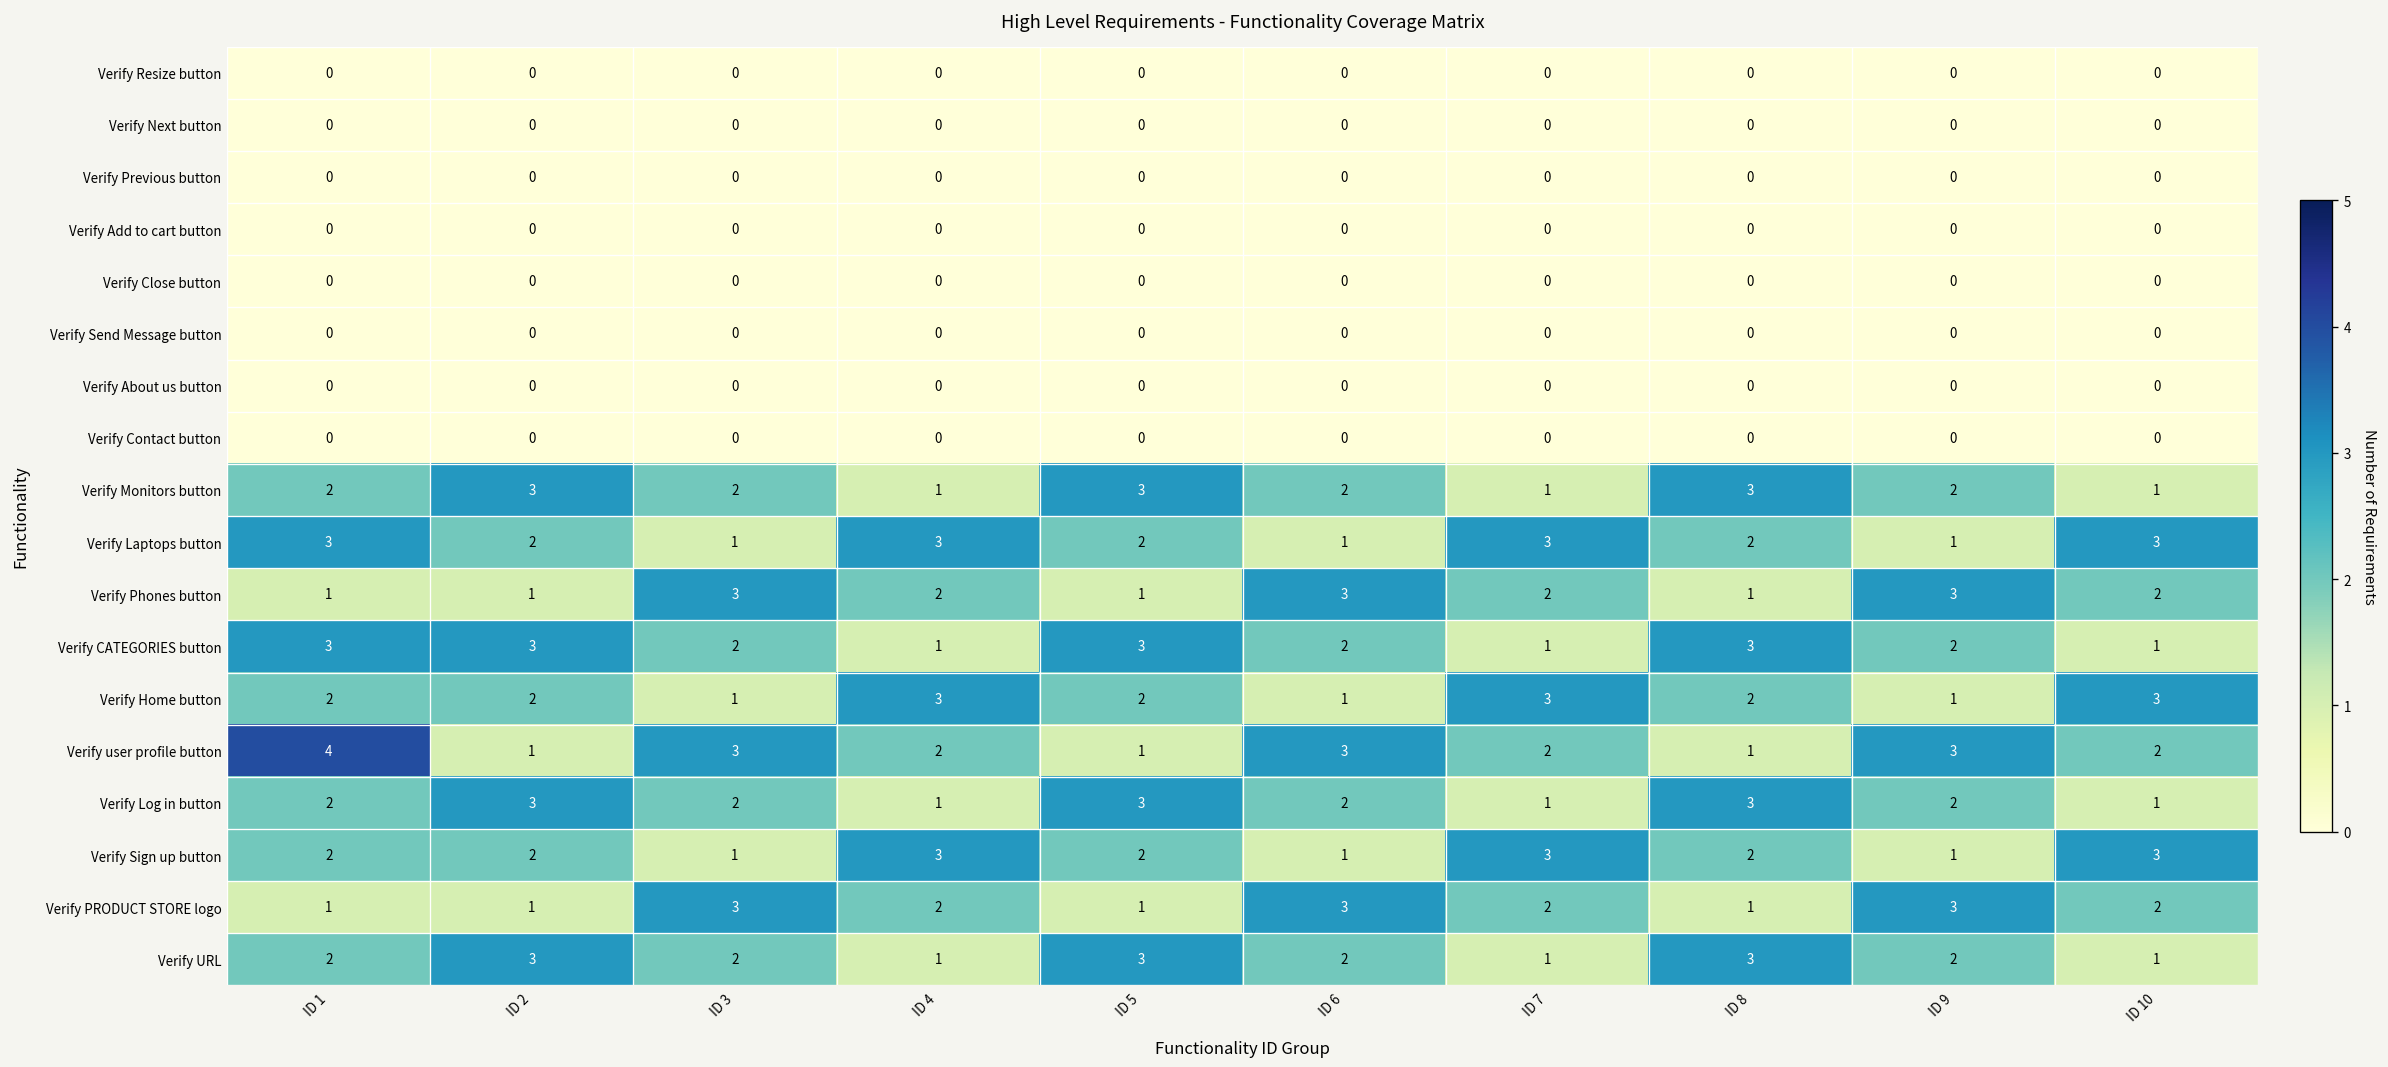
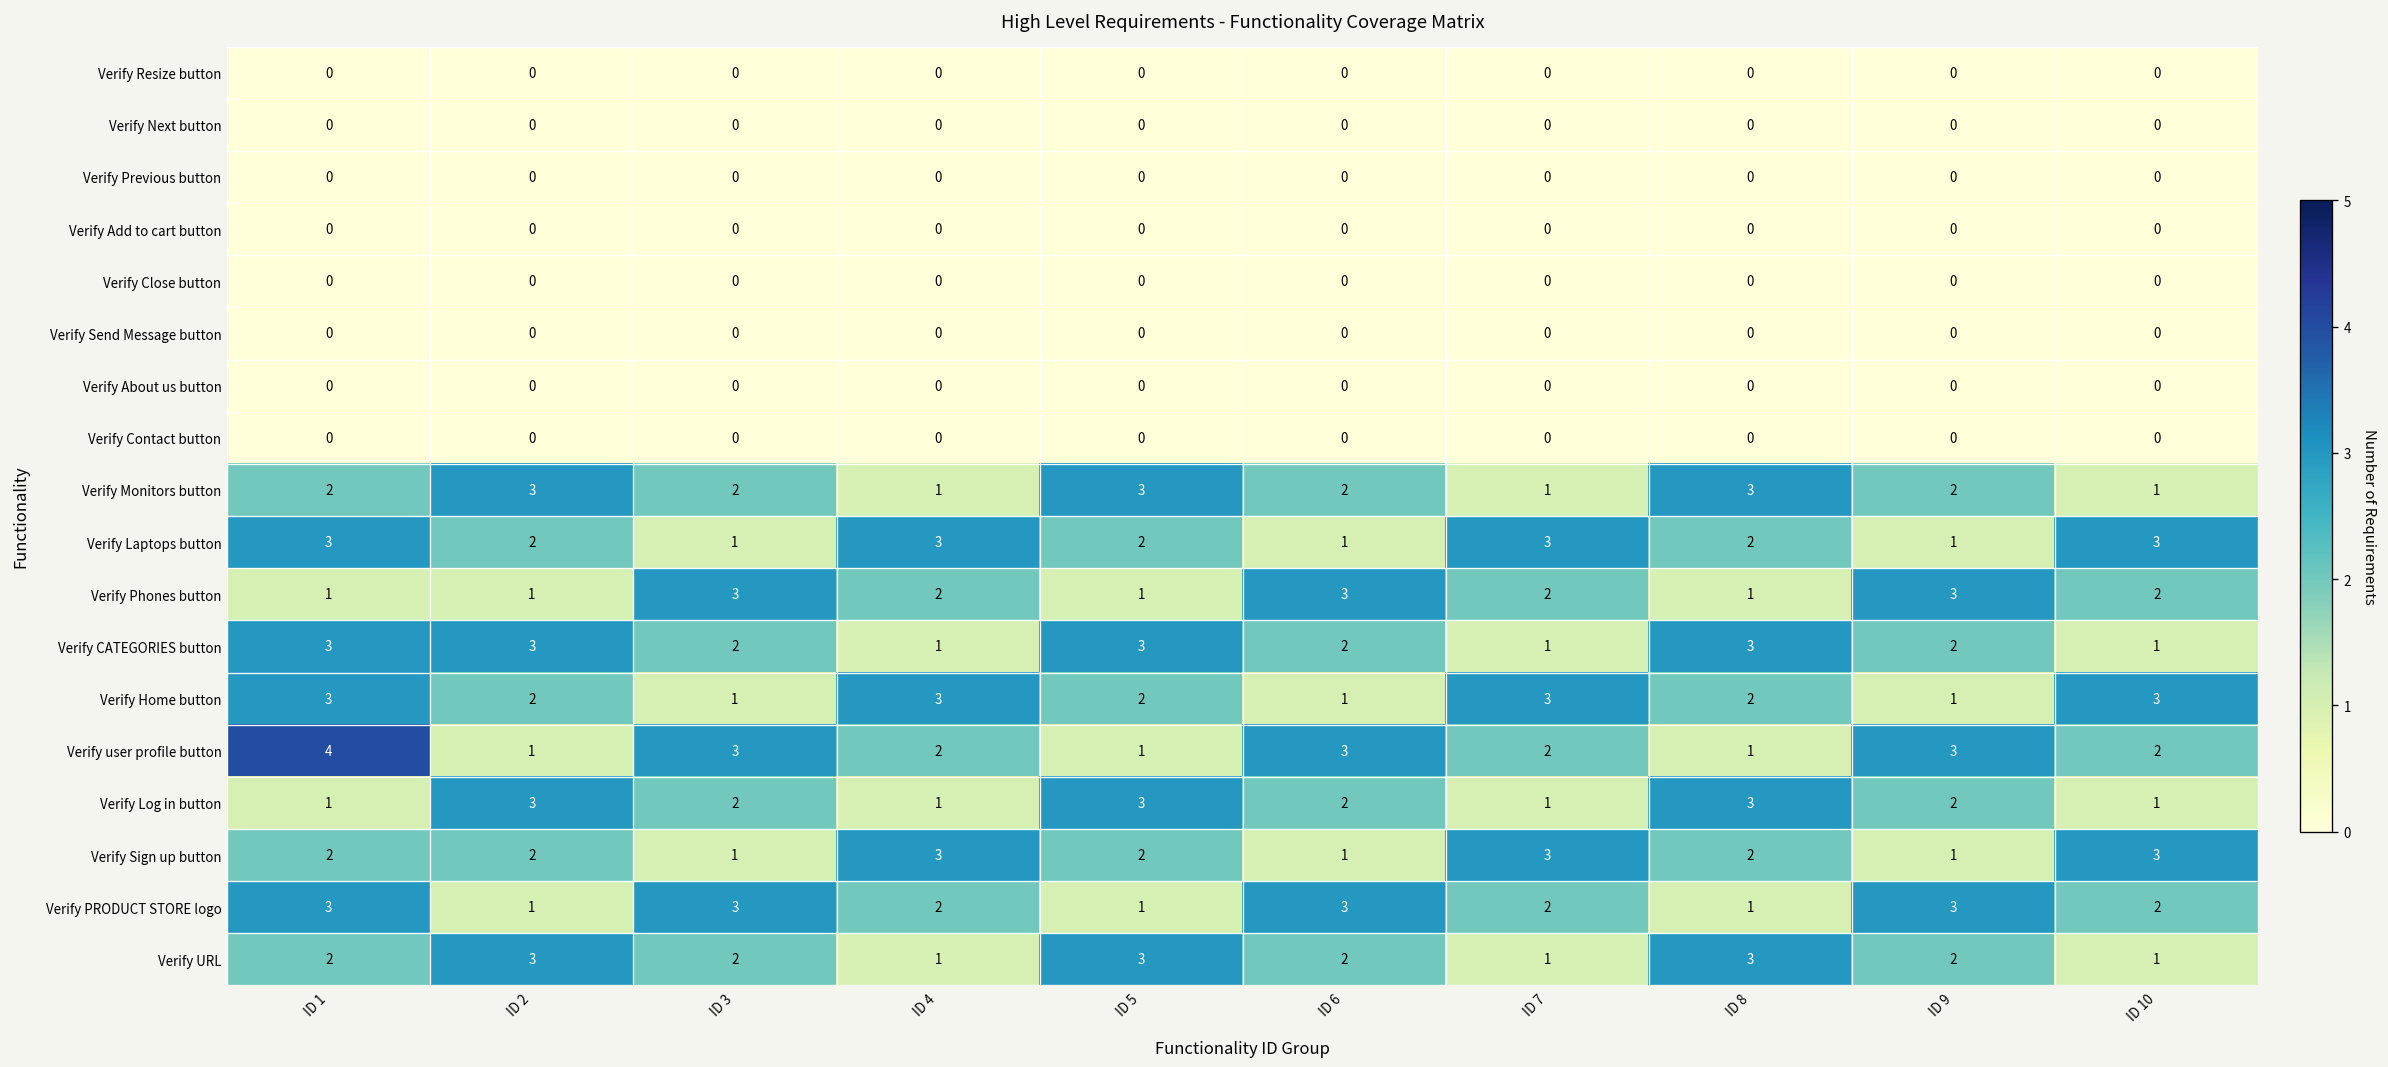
Verify Home button, ID 1: 2 -> 3
Verify Log in button, ID 1: 2 -> 1
Verify PRODUCT STORE logo, ID 1: 1 -> 3
